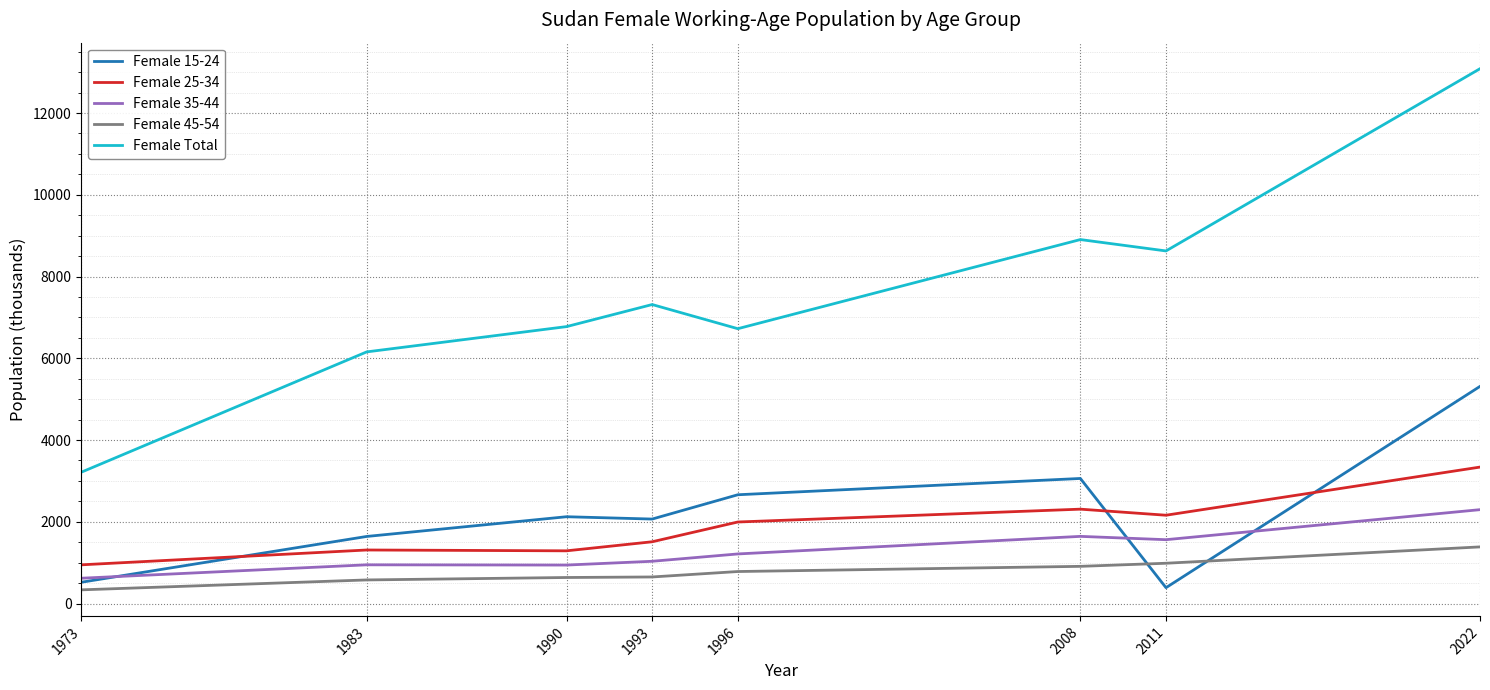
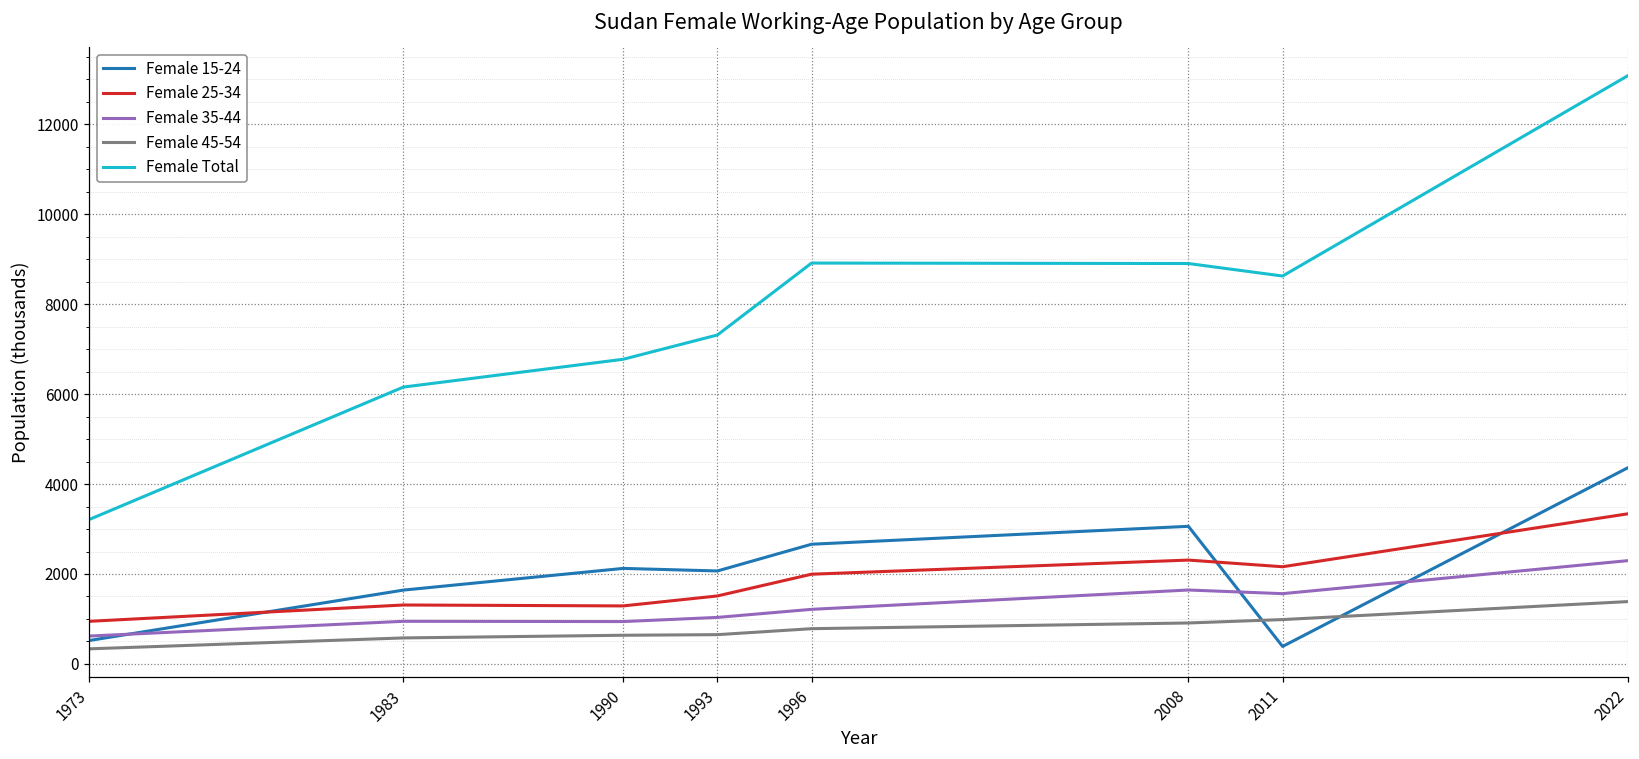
Female Total, 1996: 6700 -> 8900
Female 15-24, 2022: 5300 -> 4400
